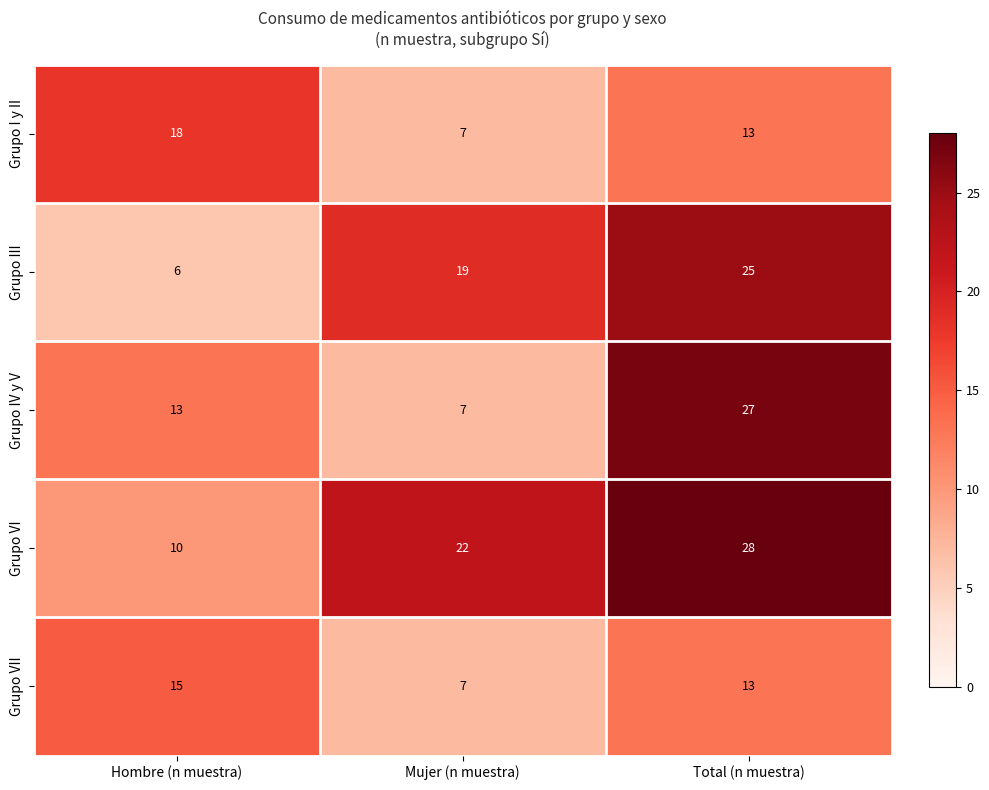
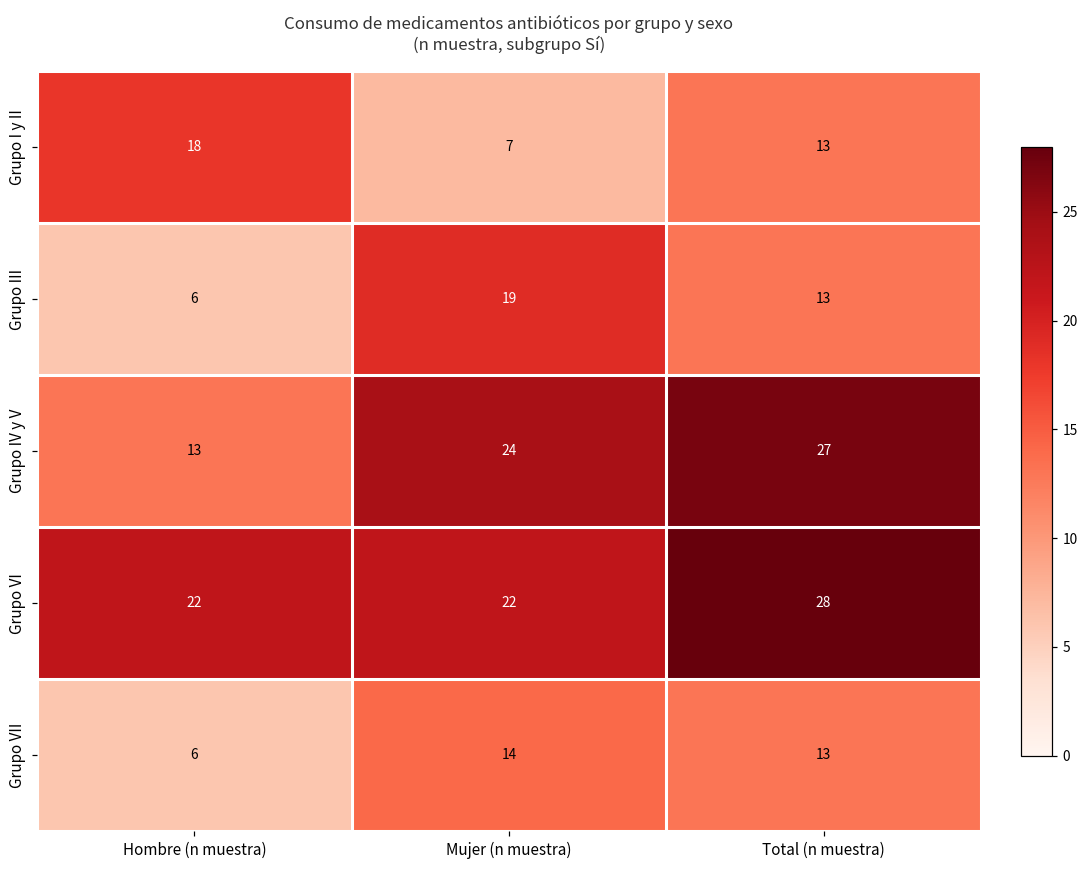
Grupo III, Total (n muestra): 25 -> 13
Grupo IV y V, Mujer (n muestra): 7 -> 24
Grupo VI, Hombre (n muestra): 10 -> 22
Grupo VII, Hombre (n muestra): 15 -> 6
Grupo VII, Mujer (n muestra): 7 -> 14
